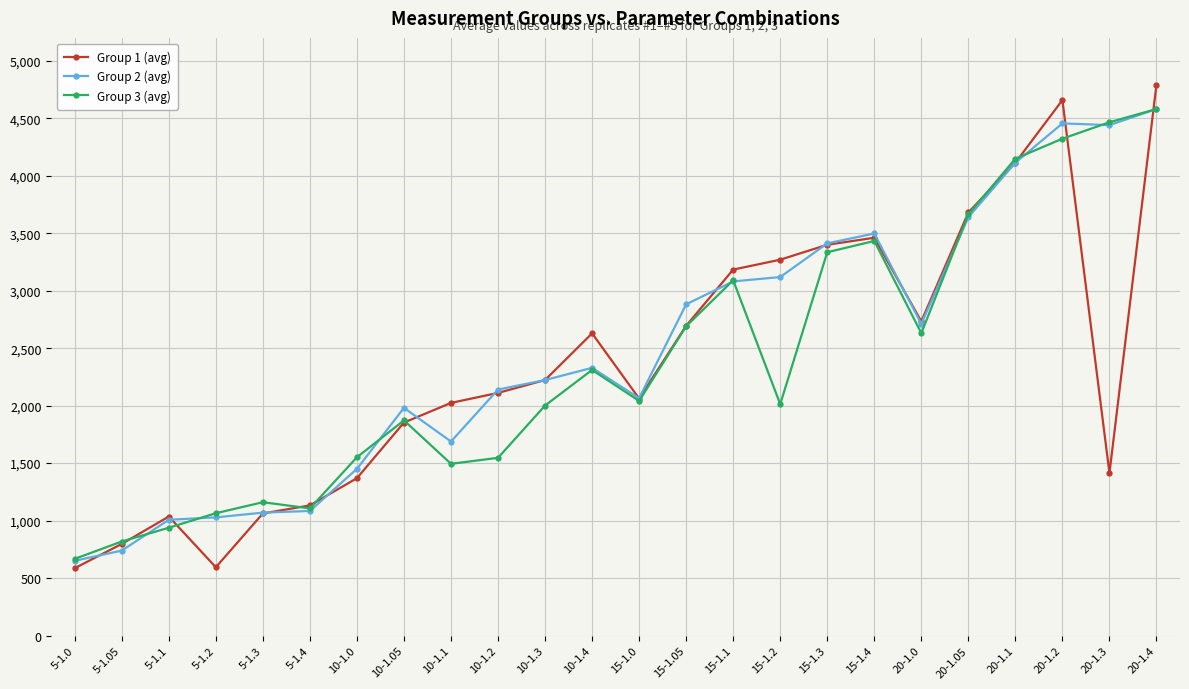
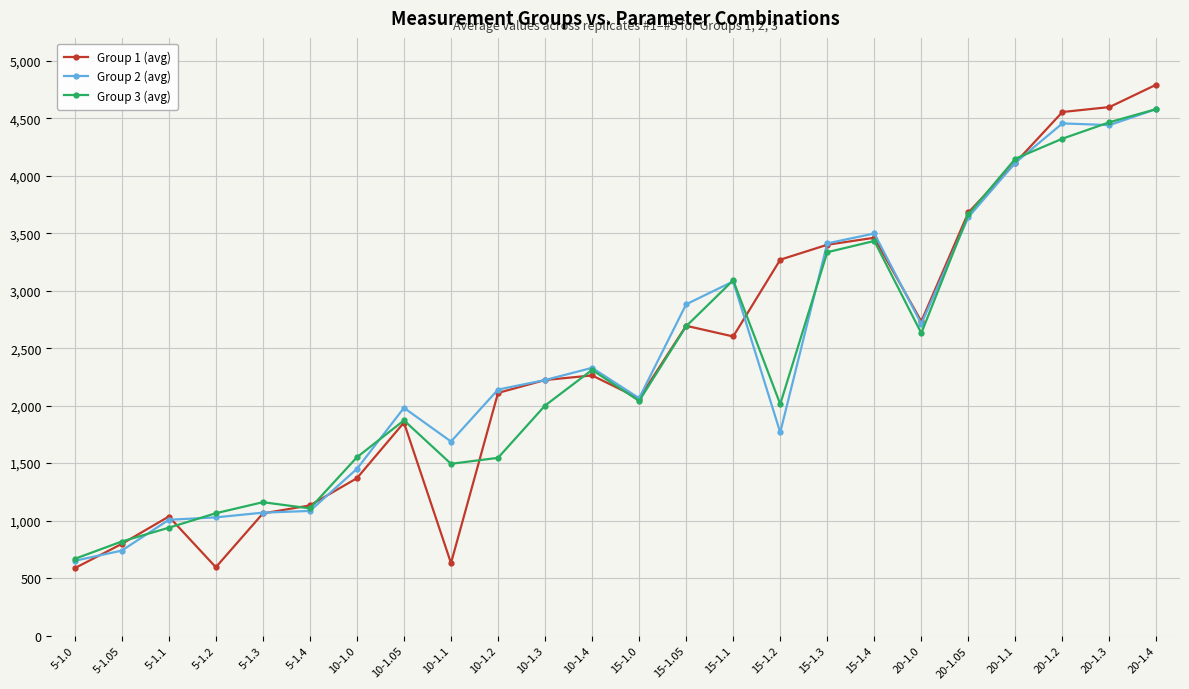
Group 1 (avg), 10-1.1: 2,020 -> 630
Group 1 (avg), 10-1.4: 2,630 -> 2,260
Group 1 (avg), 15-1.1: 3,180 -> 2,600
Group 2 (avg), 15-1.2: 3,120 -> 1,770
Group 1 (avg), 20-1.2: 4,660 -> 4,560
Group 1 (avg), 20-1.3: 1,410 -> 4,600
